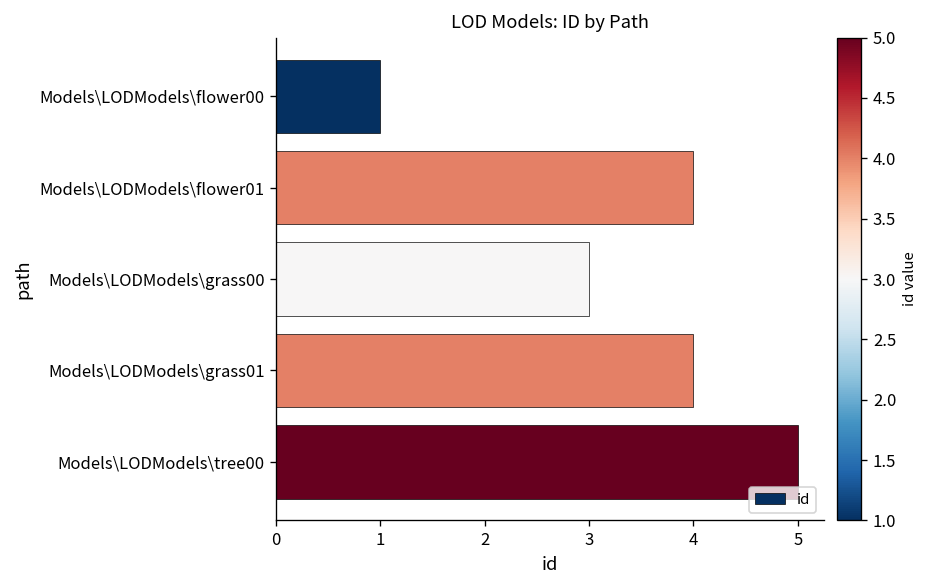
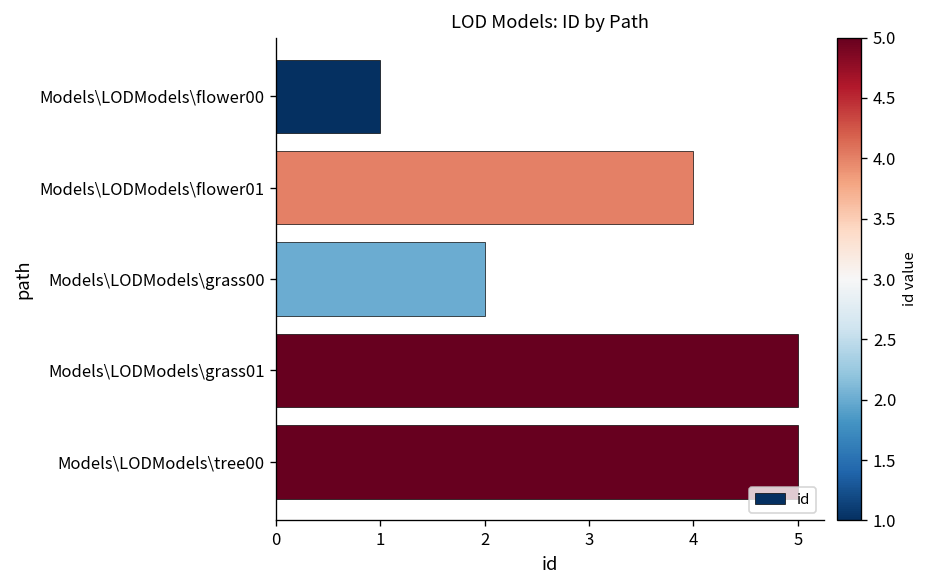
Models\LODModels\grass00: 3 -> 2
Models\LODModels\grass01: 4 -> 5
